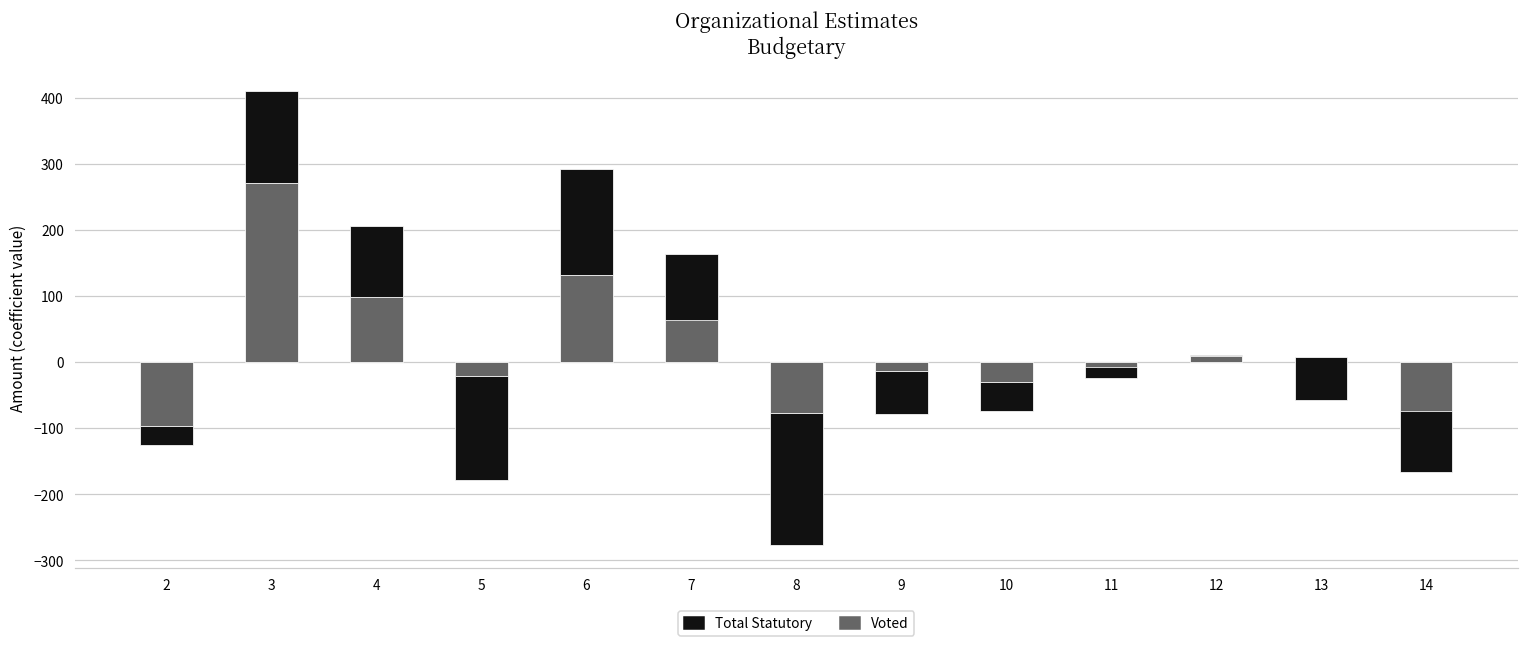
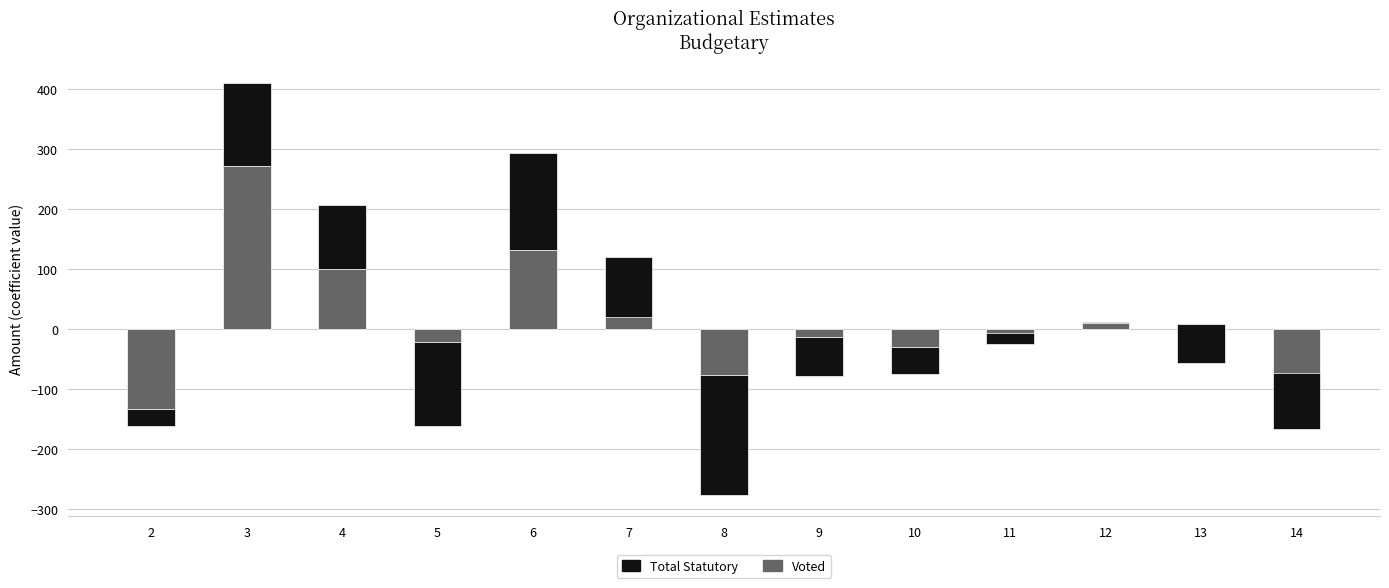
Voted, 2: -100 -> -130
Total Statutory, 5: -160 -> -140
Voted, 7: 160 -> 120
